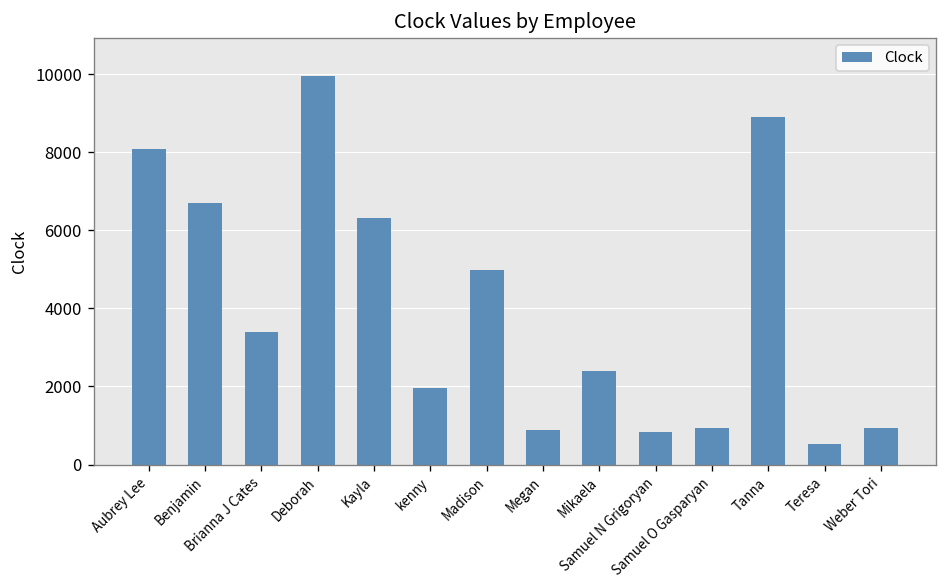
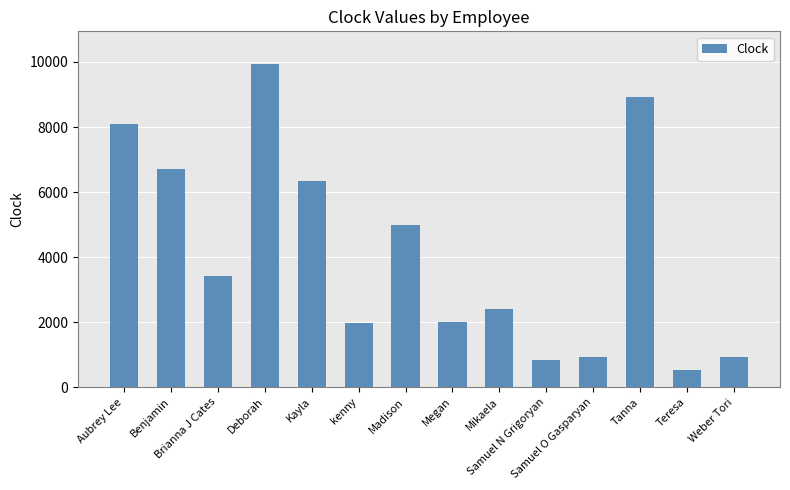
Megan: 900 -> 2000
